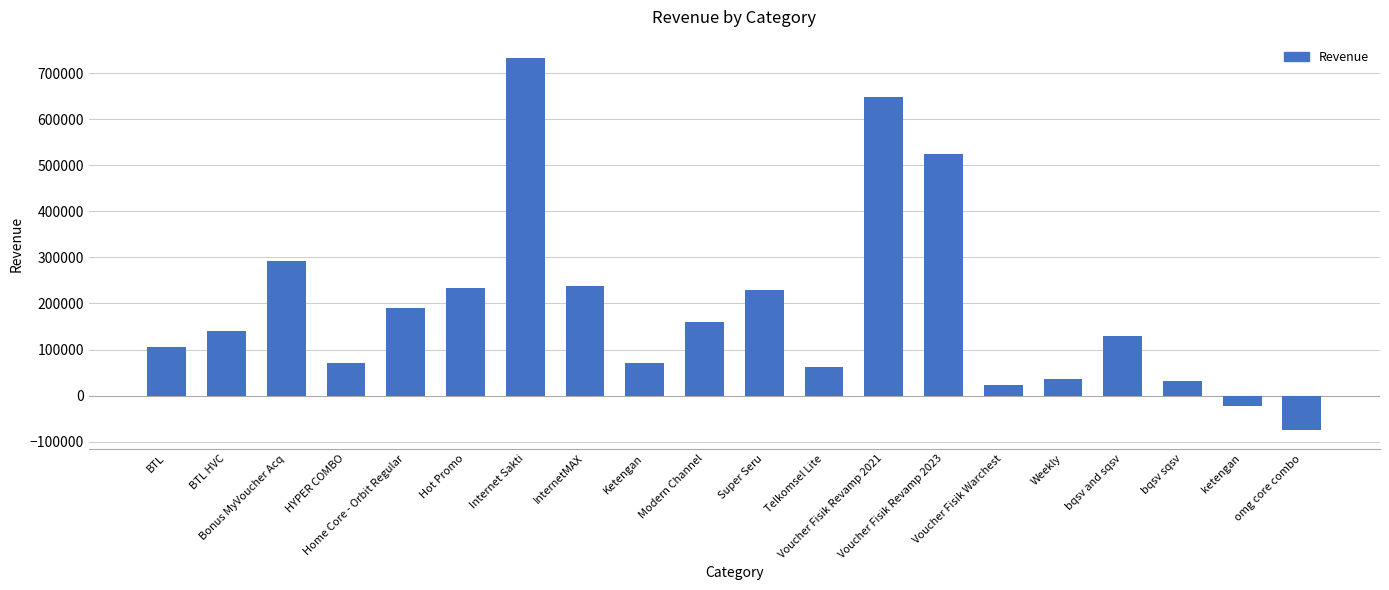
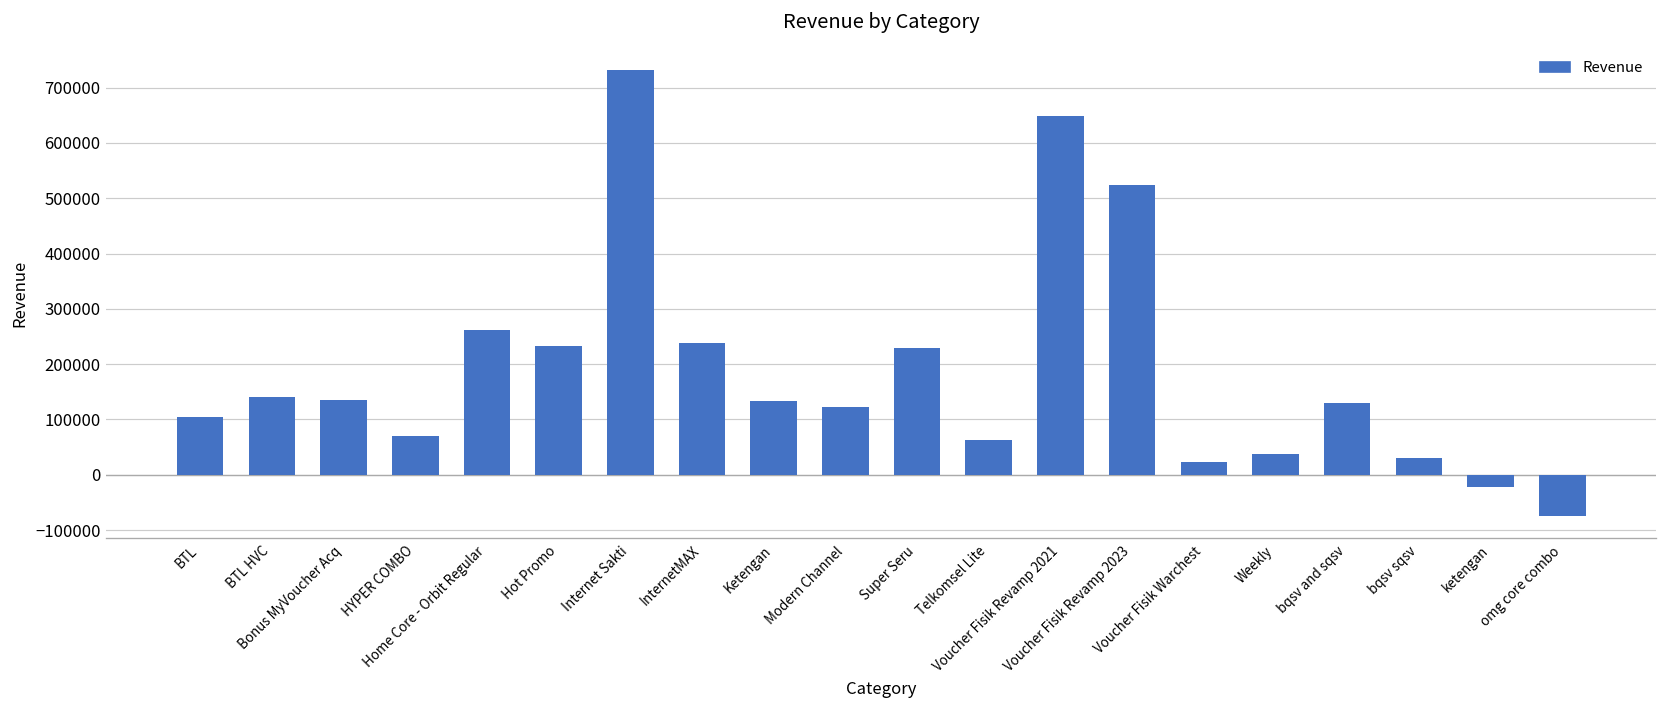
Bonus MyVoucher Acq: 290000 -> 130000
Home Core - Orbit Regular: 190000 -> 260000
Ketengan: 70000 -> 130000
Modern Channel: 160000 -> 120000
